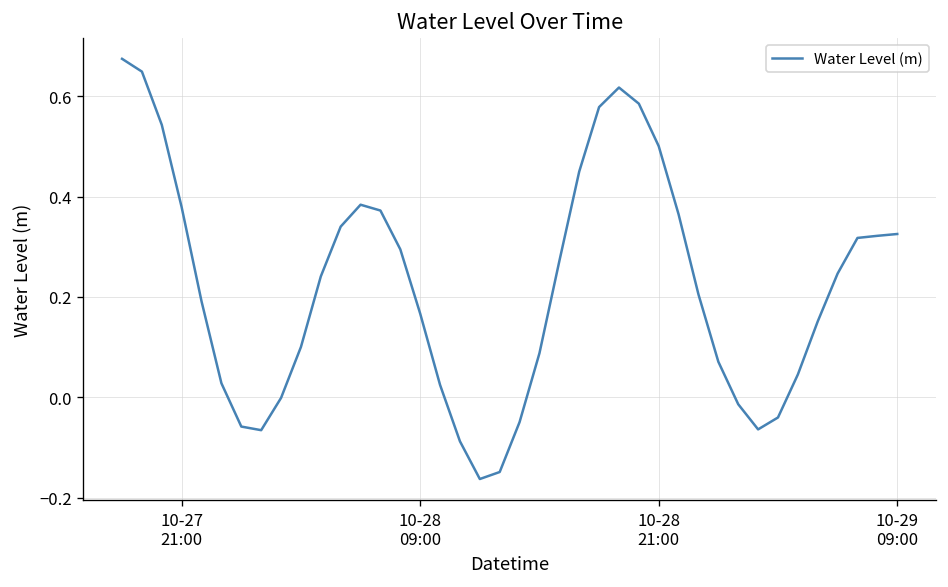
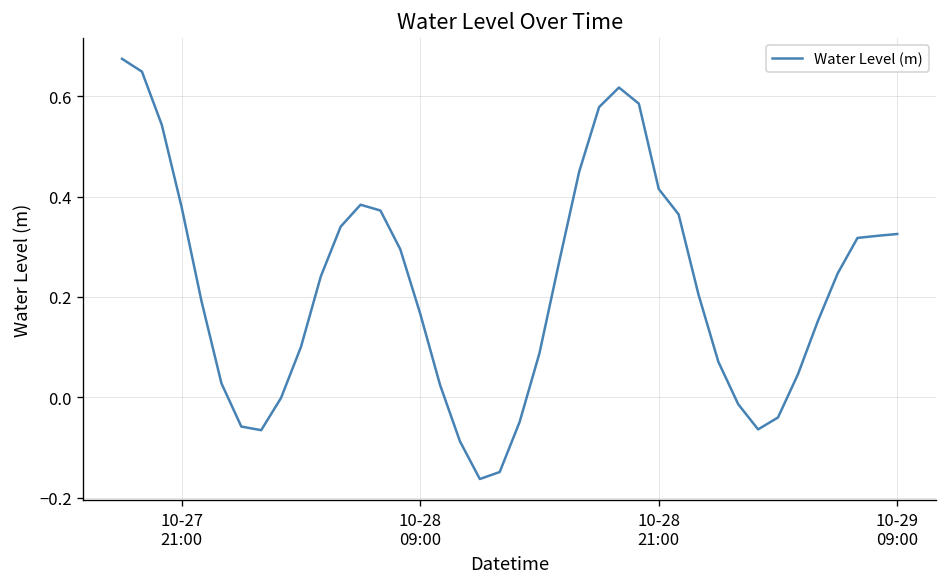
10-28 21:00: 0.50 -> 0.42
